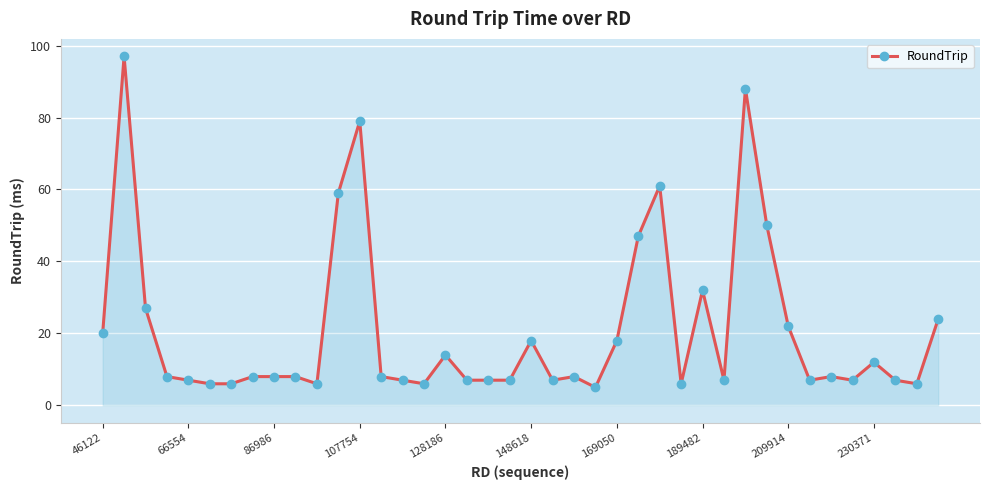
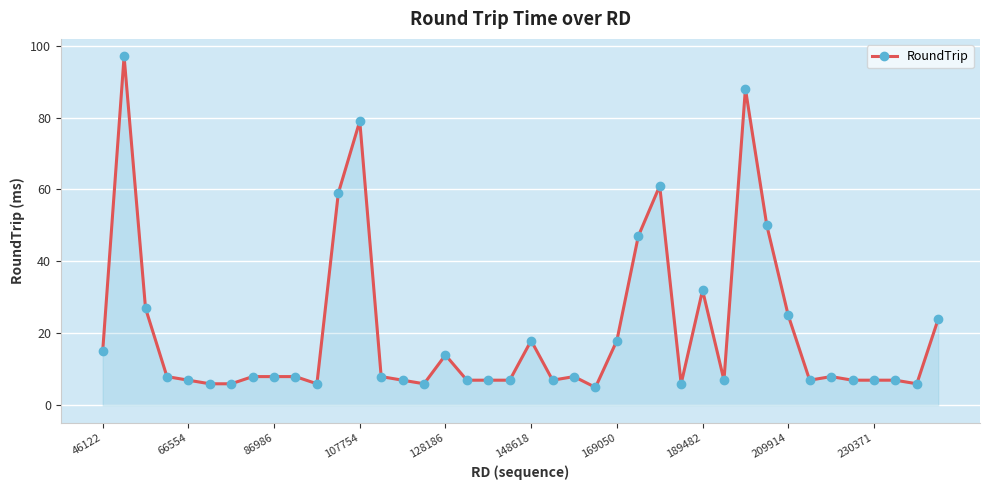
46122: 20 -> 15
209914: 22 -> 25
230371: 12 -> 7
